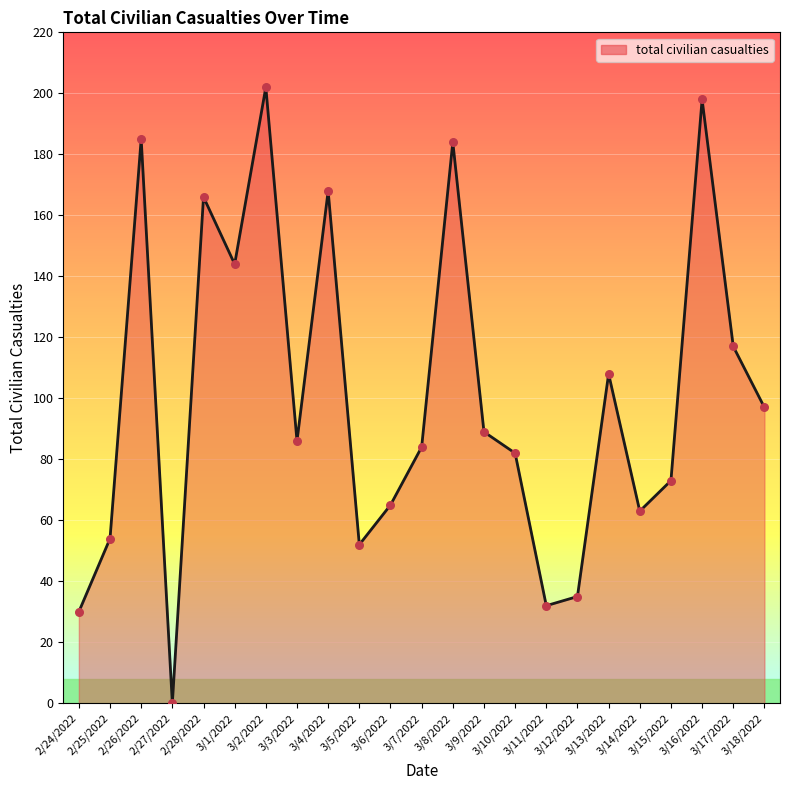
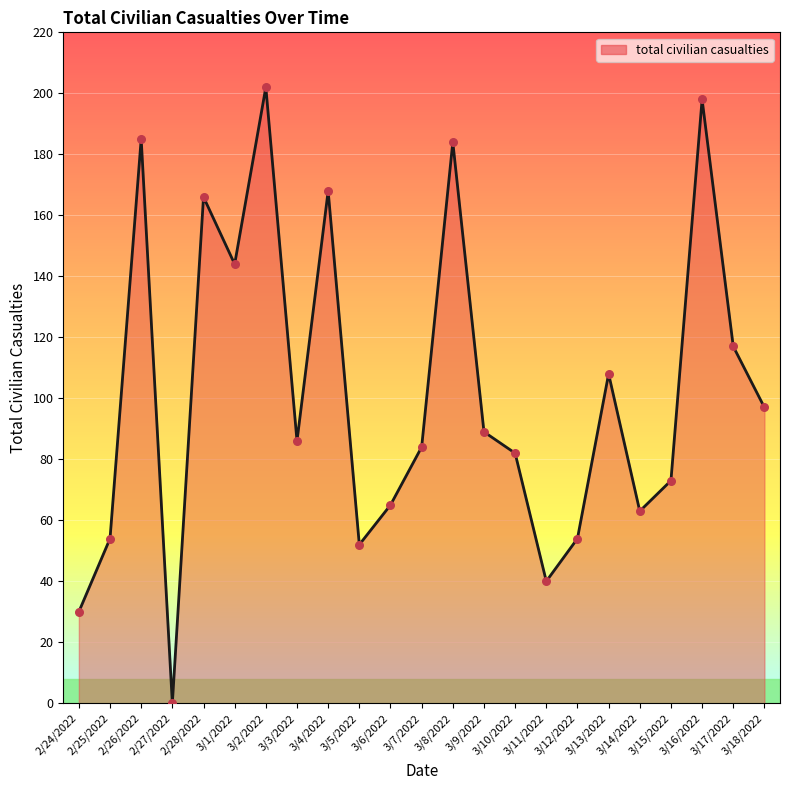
3/11/2022: 32 -> 40
3/12/2022: 35 -> 54
